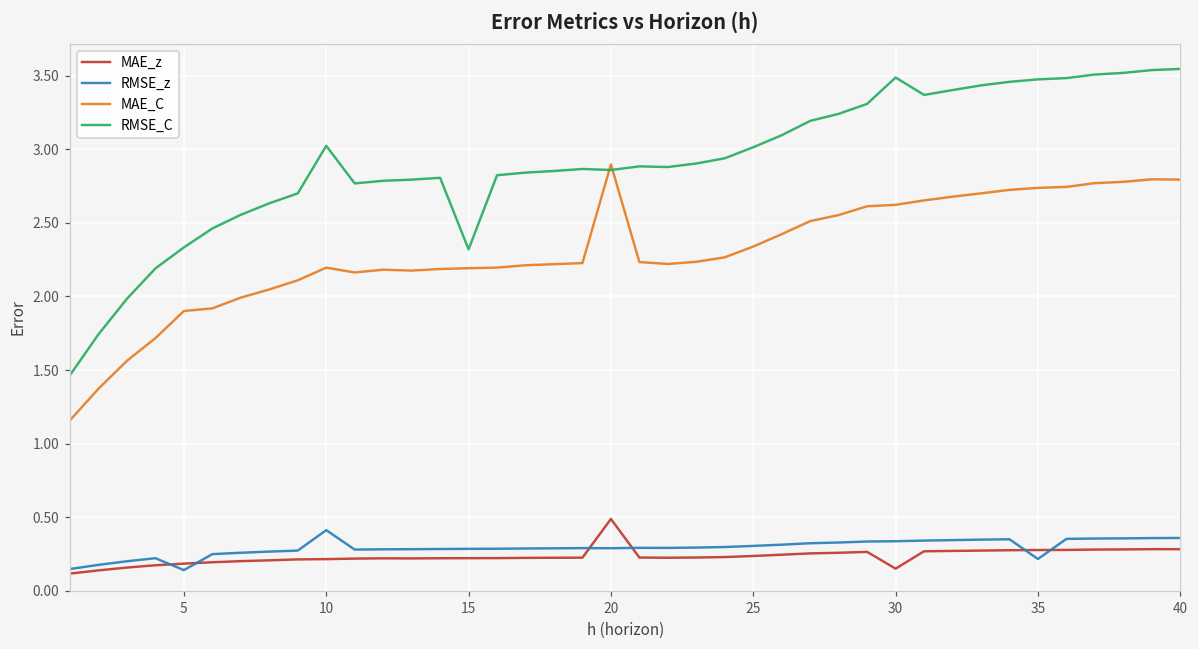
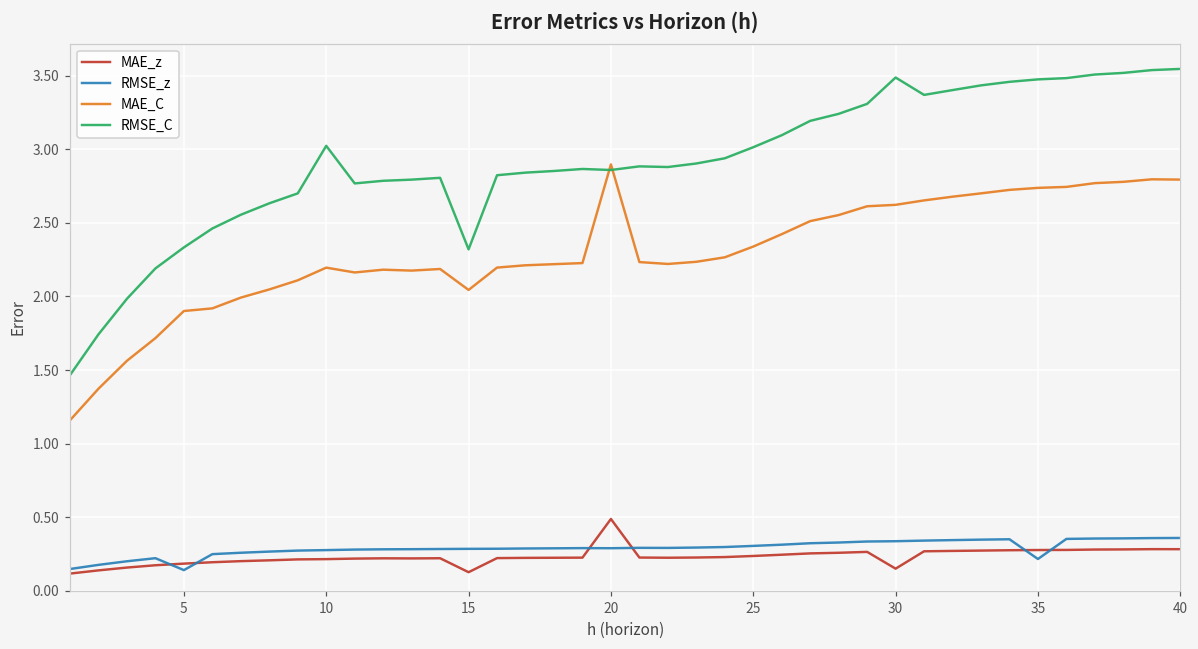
RMSE_z, 10: 0.41 -> 0.28
MAE_z, 15: 0.22 -> 0.13
MAE_C, 15: 2.19 -> 2.04
